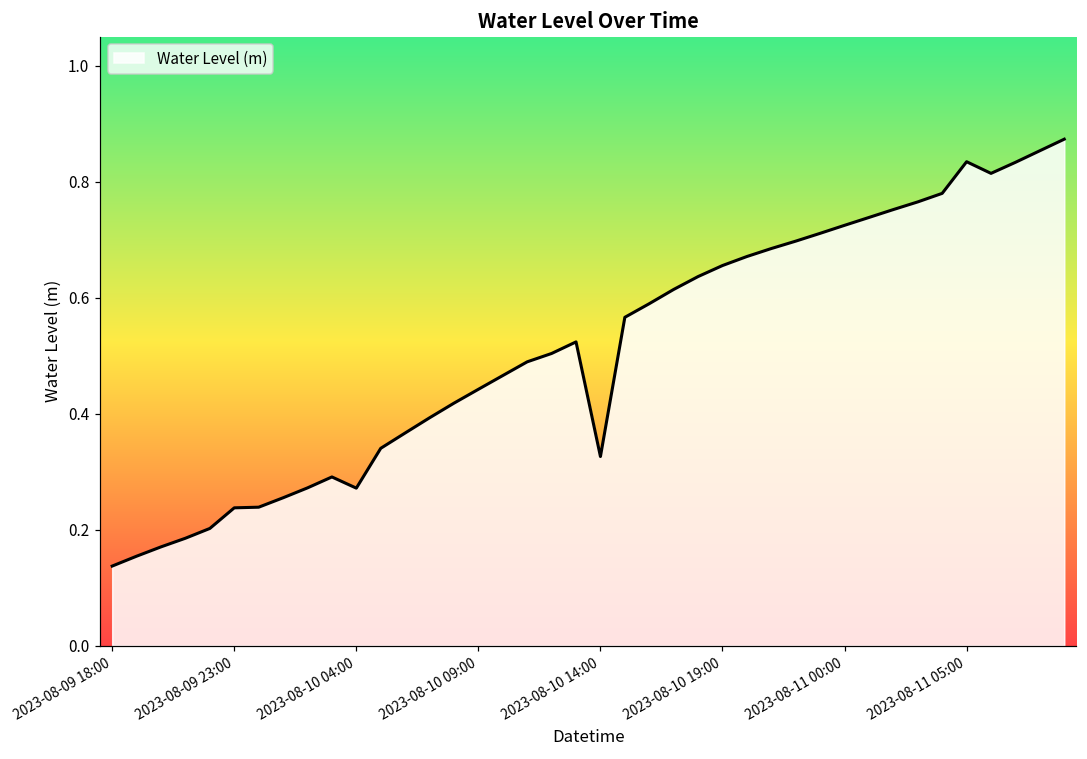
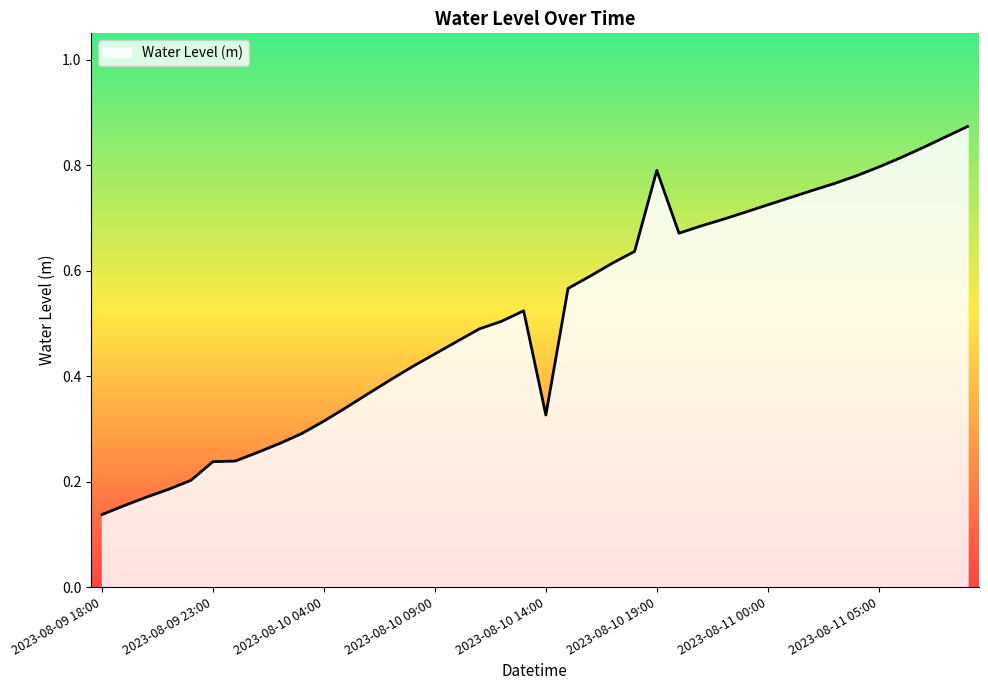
2023-08-10 04:00: 0.27 -> 0.31
2023-08-10 19:00: 0.66 -> 0.79
2023-08-11 05:00: 0.83 -> 0.80
